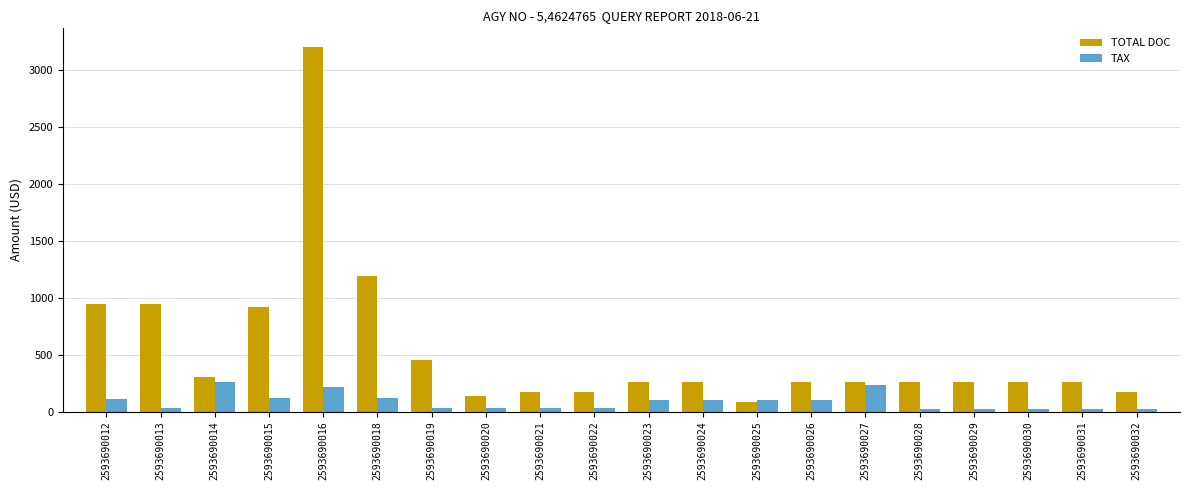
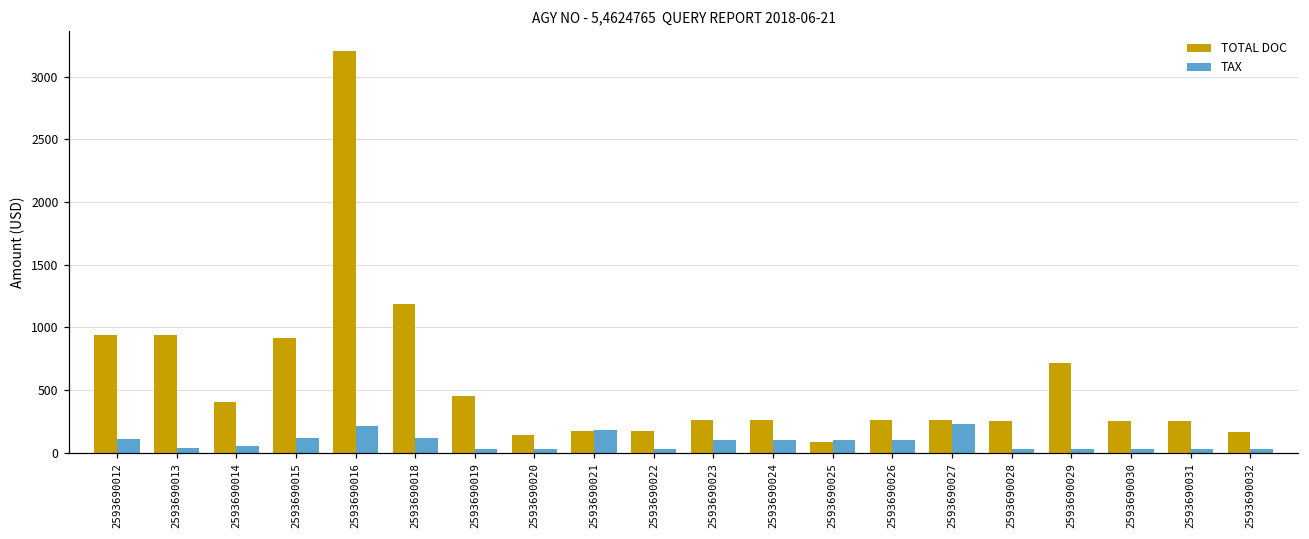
TOTAL DOC, 2593690014: 300 -> 410
TAX, 2593690014: 260 -> 60
TAX, 2593690021: 30 -> 180
TOTAL DOC, 2593690029: 260 -> 710
